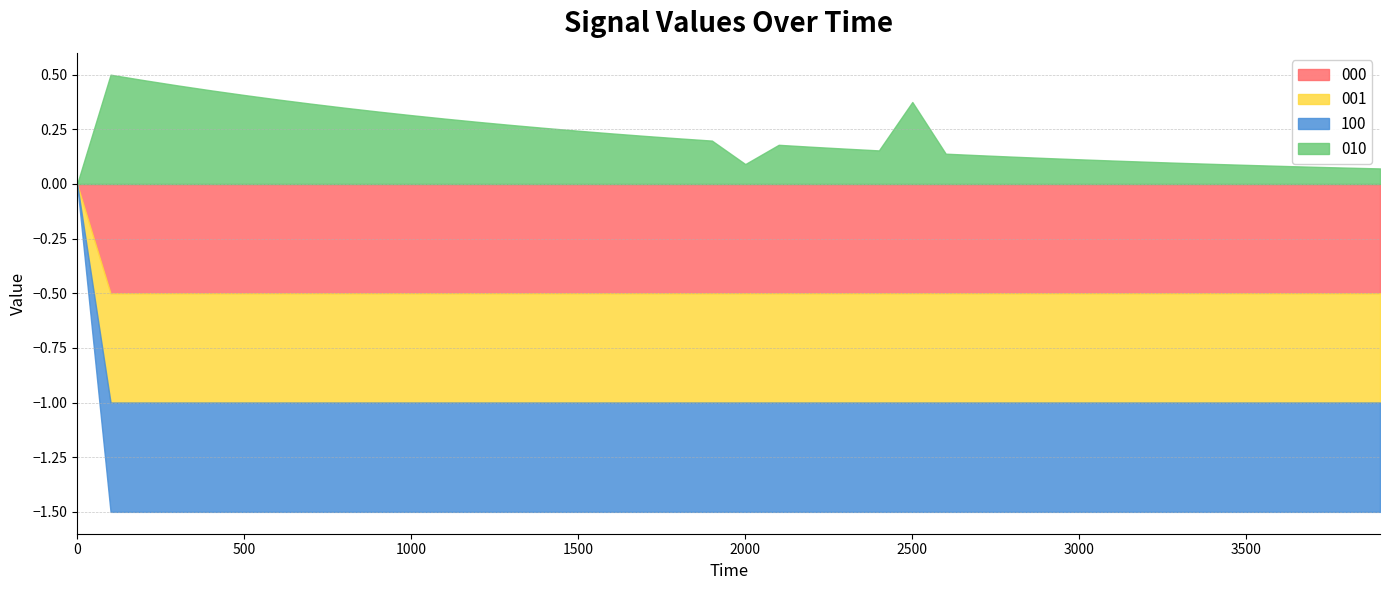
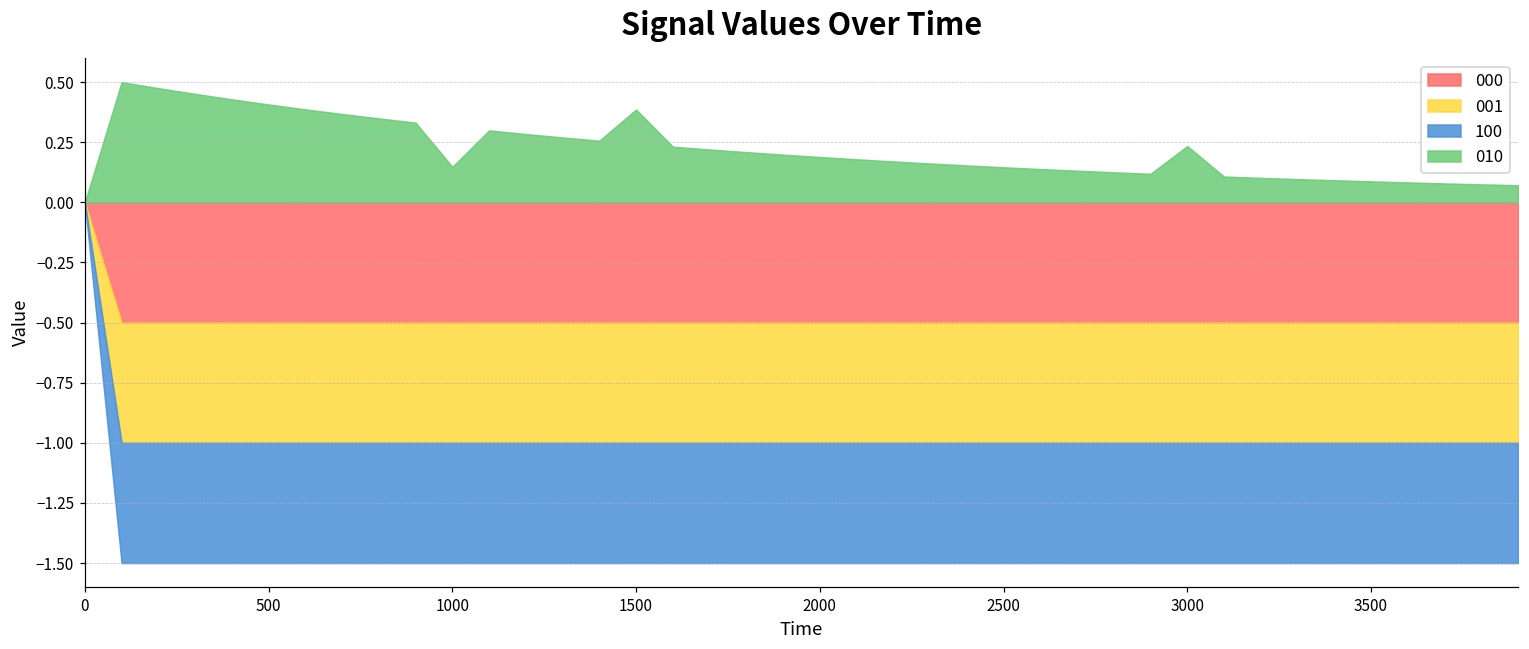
010, 1000: 0.32 -> 0.15
010, 1500: 0.24 -> 0.39
010, 2000: 0.09 -> 0.19
010, 2500: 0.38 -> 0.15
010, 3000: 0.11 -> 0.23
